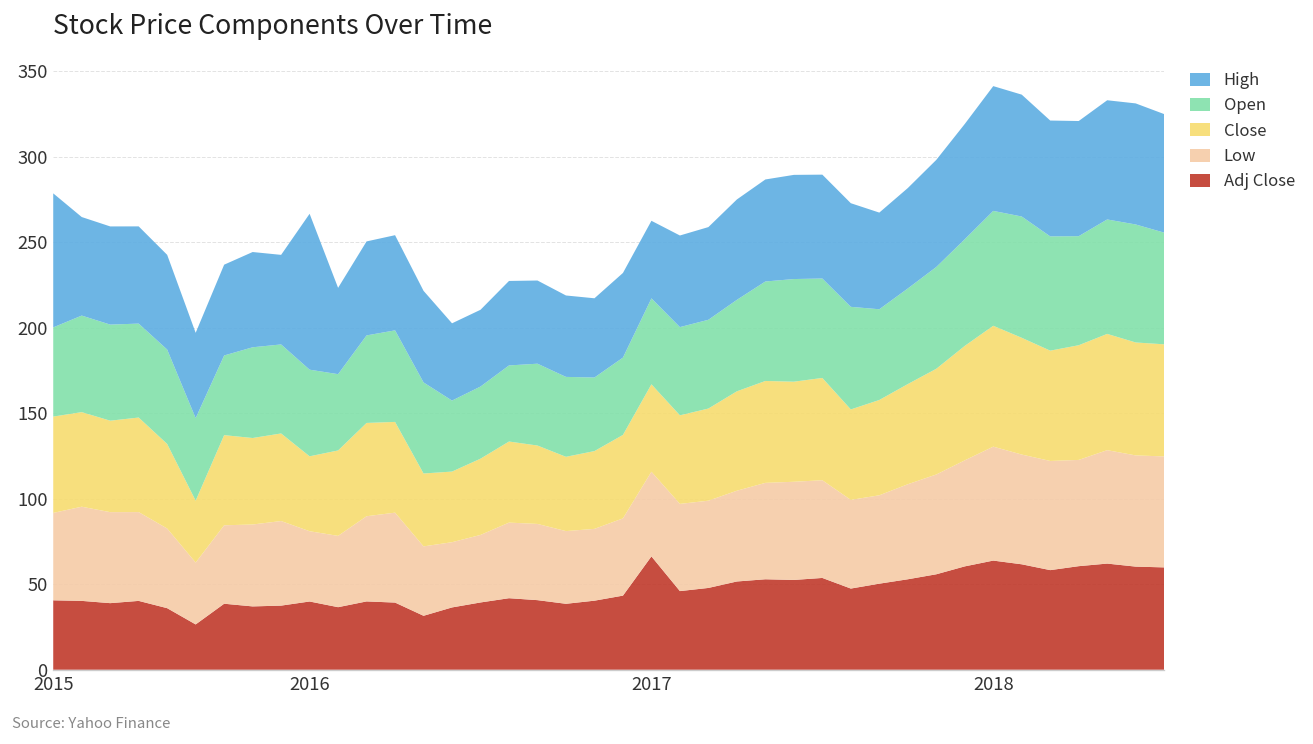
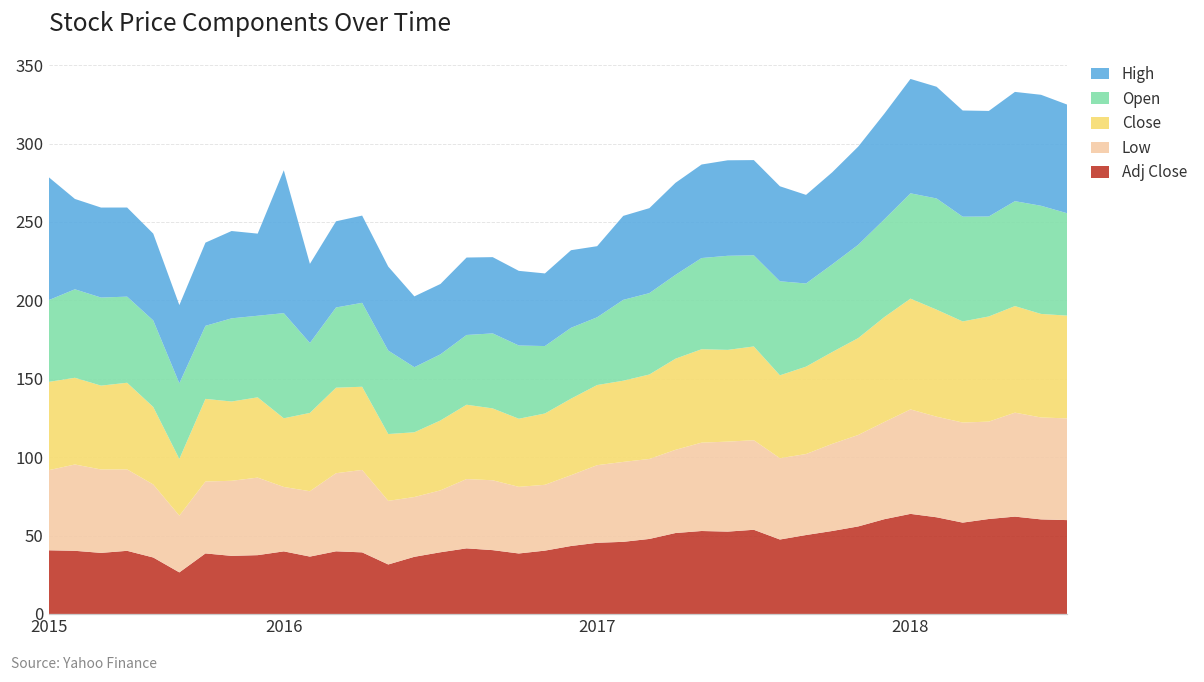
Open, 2016: 51 -> 67
Adj Close, 2017: 66 -> 45
Open, 2017: 50 -> 43
